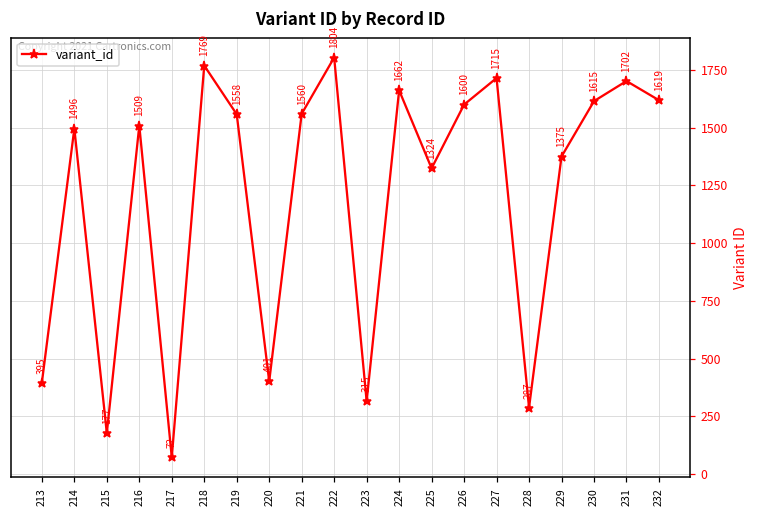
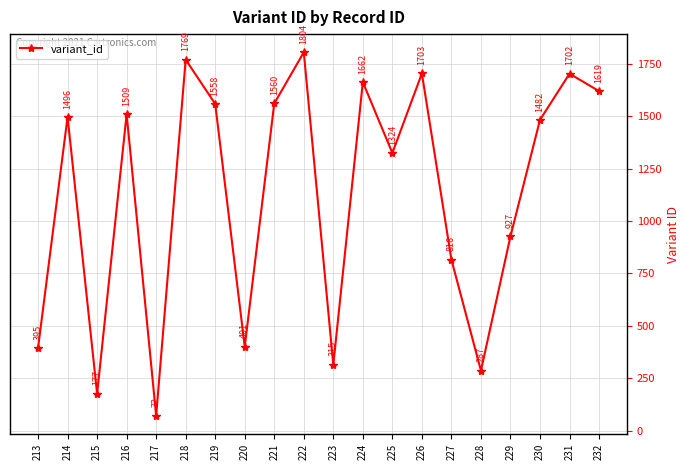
226: 1600 -> 1703
227: 1715 -> 816
229: 1375 -> 927
230: 1615 -> 1482
